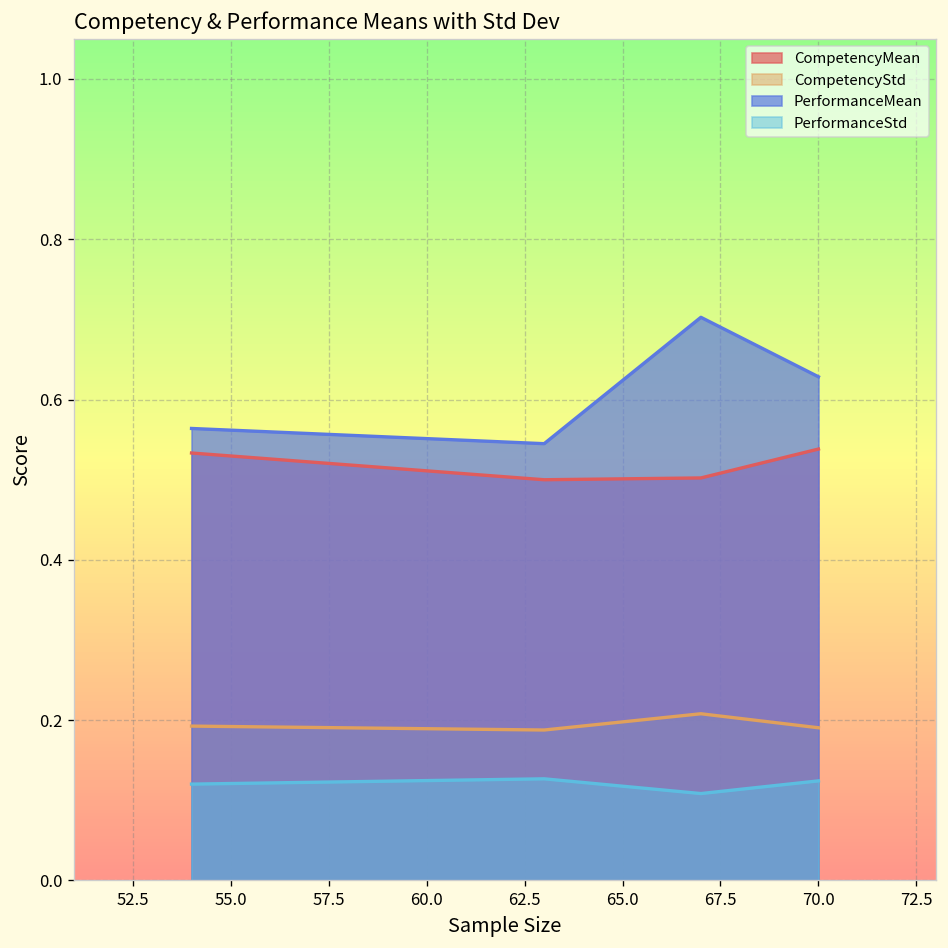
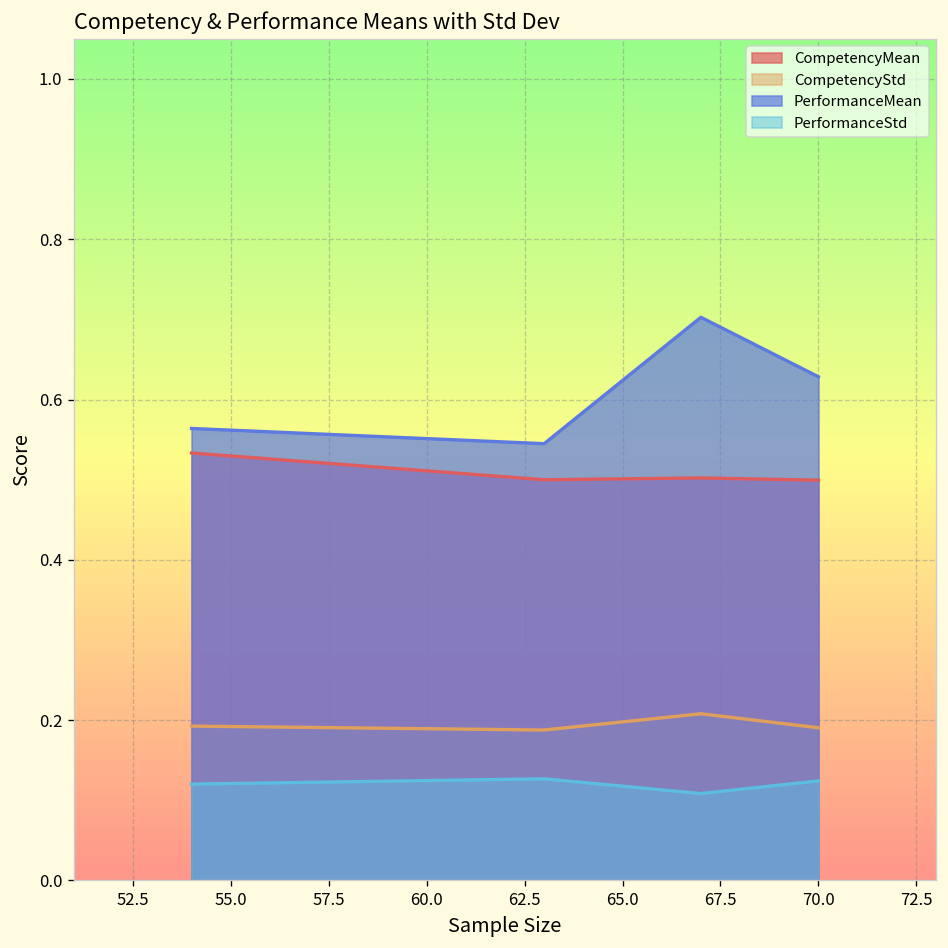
CompetencyMean, 70.0: 0.54 -> 0.50
